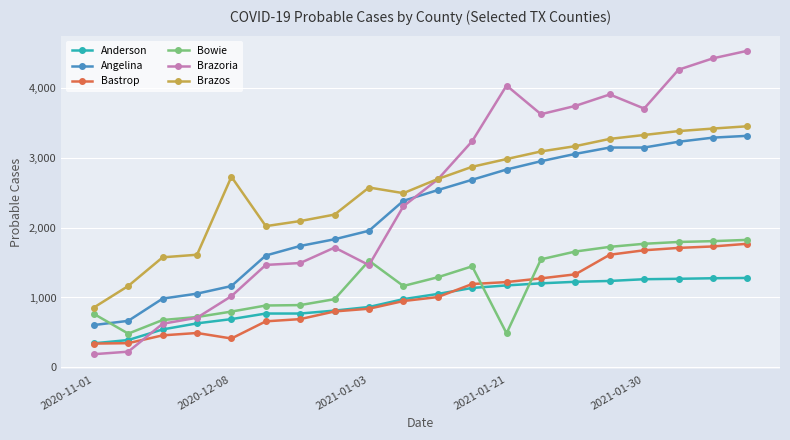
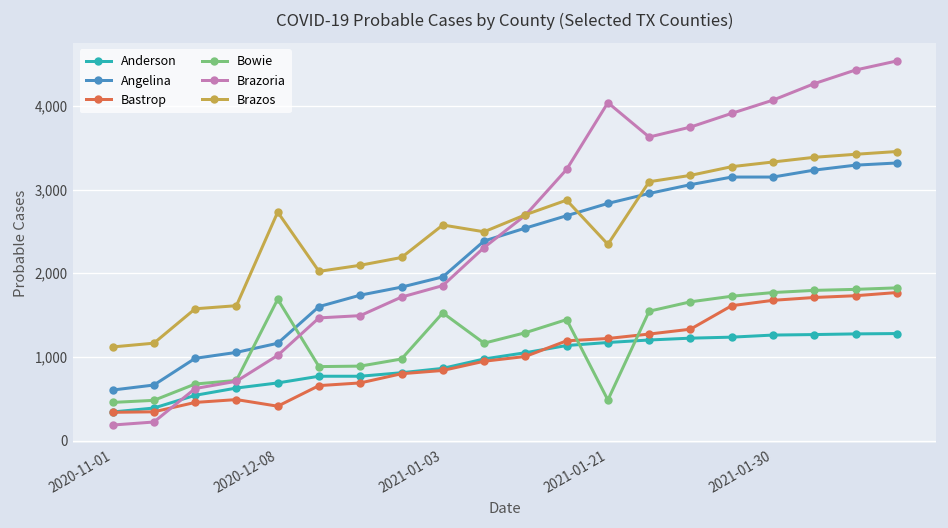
Bowie, 2020-11-01: 800 -> 500
Brazos, 2020-11-01: 900 -> 1,100
Bowie, 2020-12-08: 800 -> 1,700
Brazoria, 2021-01-03: 1,500 -> 1,900
Brazos, 2021-01-21: 3,000 -> 2,300
Brazoria, 2021-01-30: 3,700 -> 4,100
